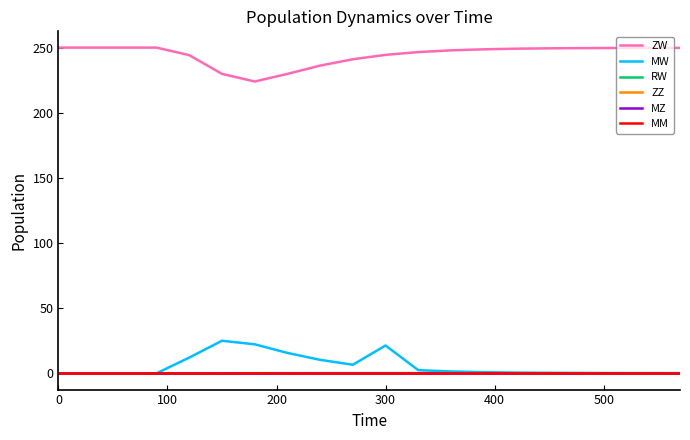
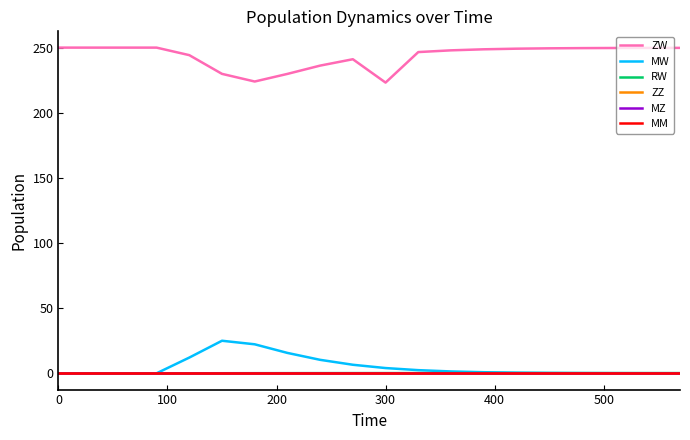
ZW, 300: 244 -> 223
MW, 300: 21 -> 4
